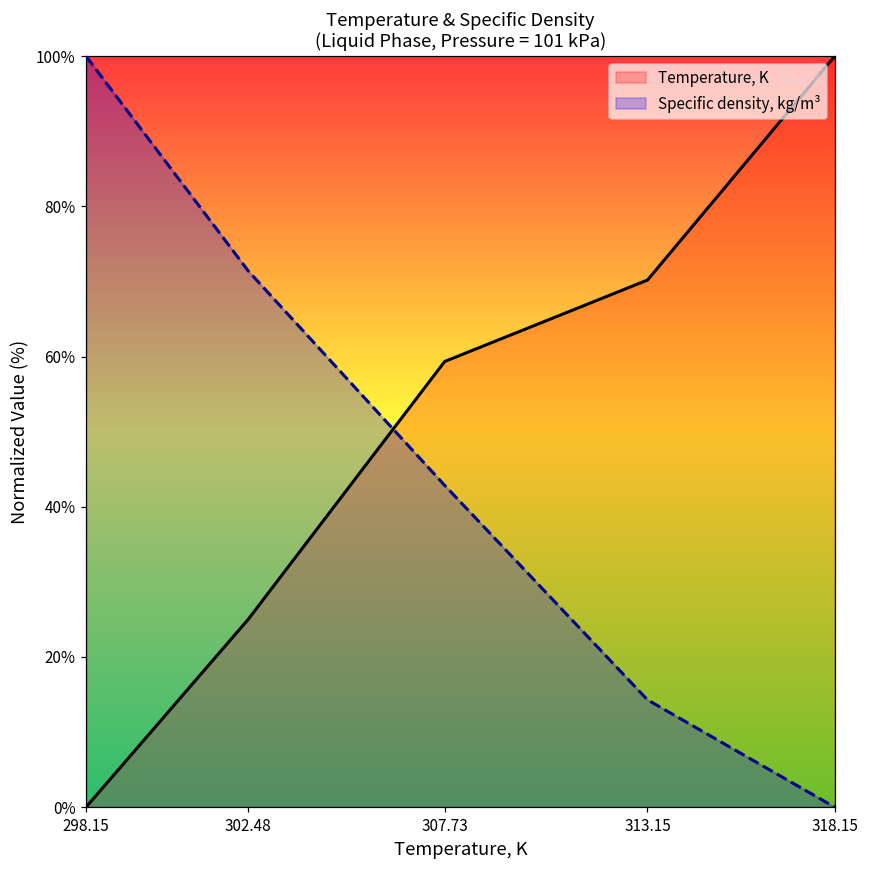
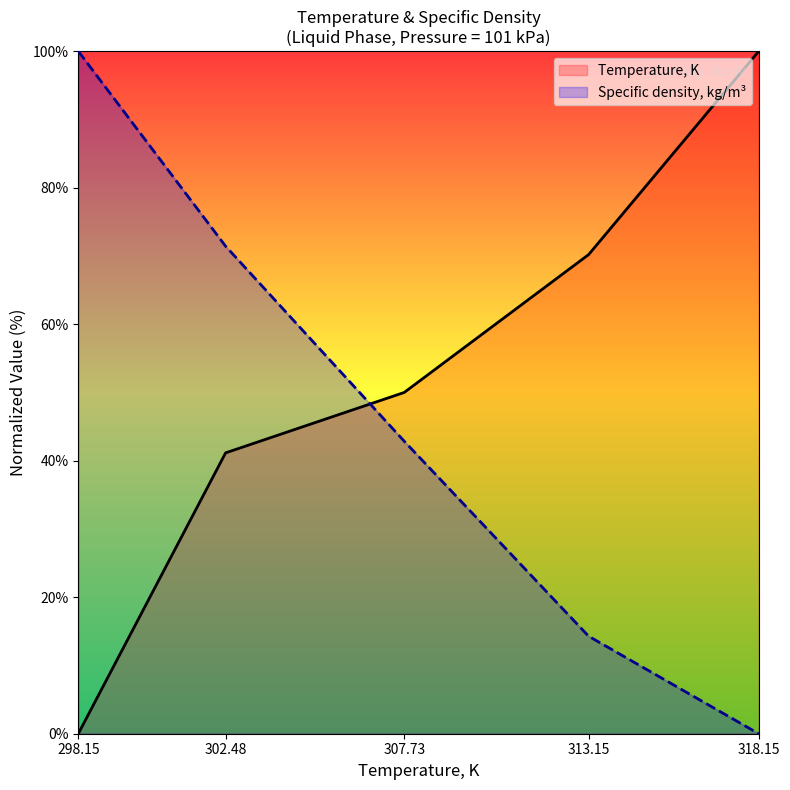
Temperature, K, 302.48: 25% -> 41%
Temperature, K, 307.73: 59% -> 50%
